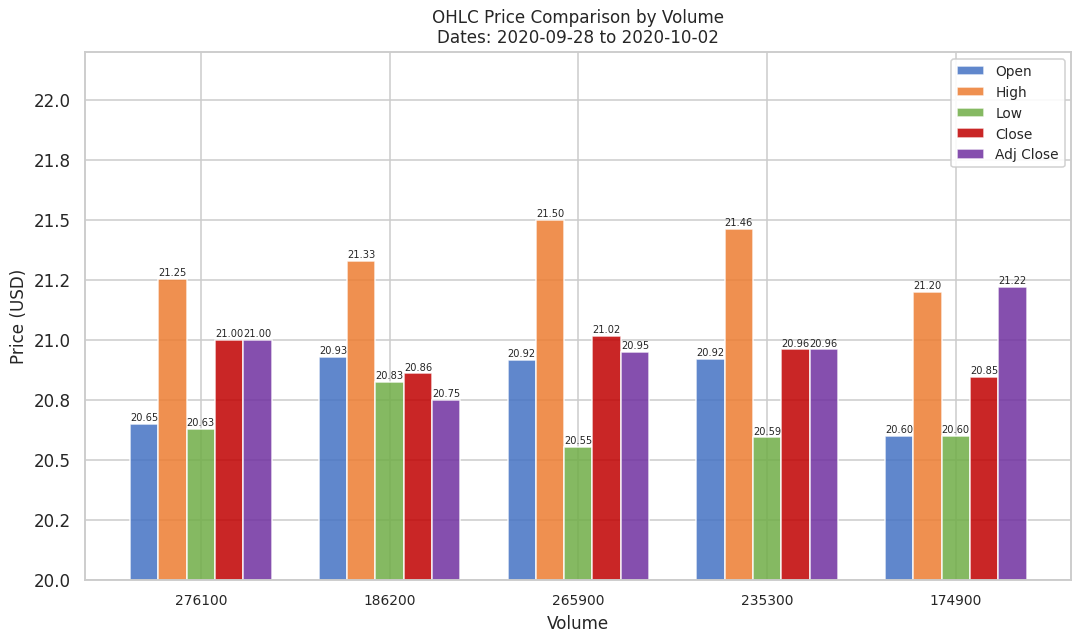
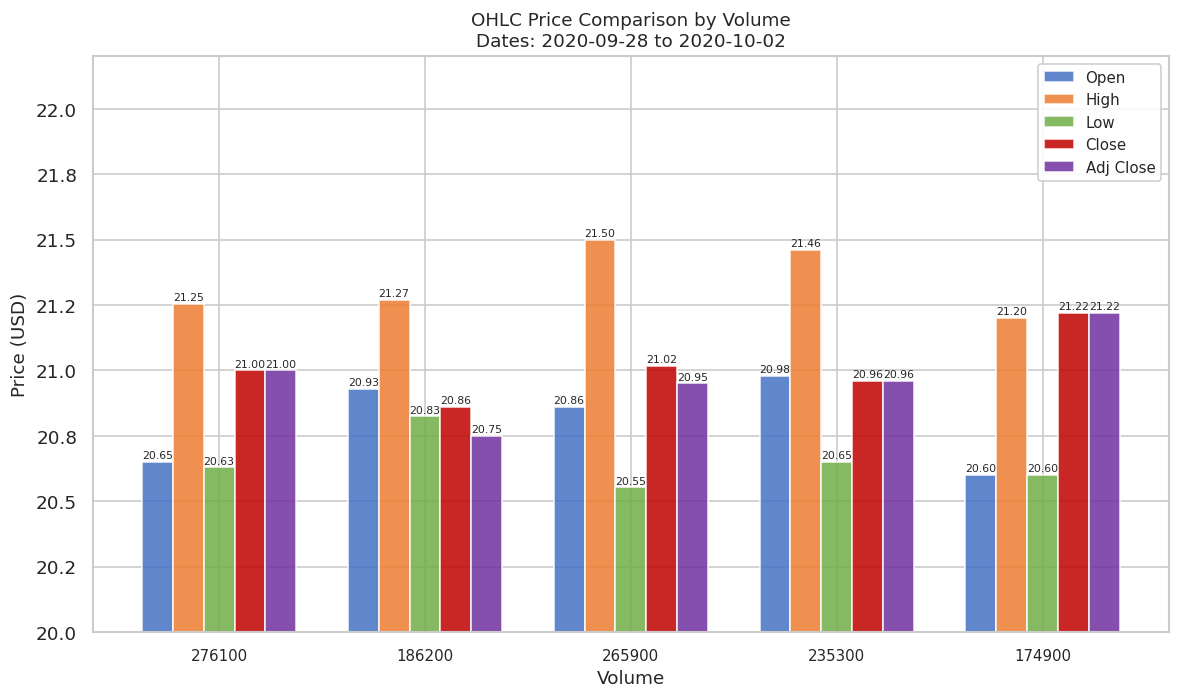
High, 186200: 21.33 -> 21.27
Open, 265900: 20.92 -> 20.86
Open, 235300: 20.92 -> 20.98
Low, 235300: 20.59 -> 20.65
Close, 174900: 20.85 -> 21.22
